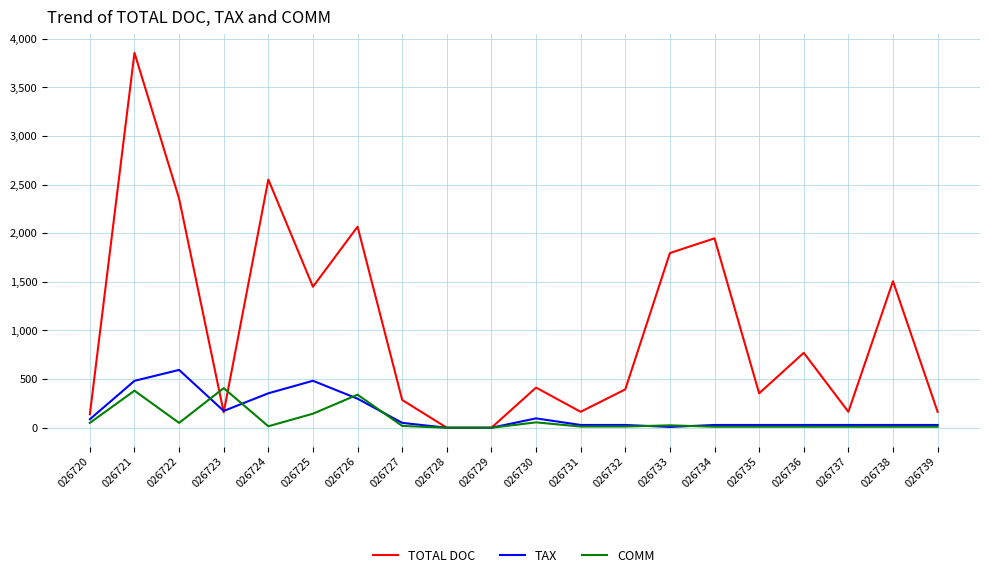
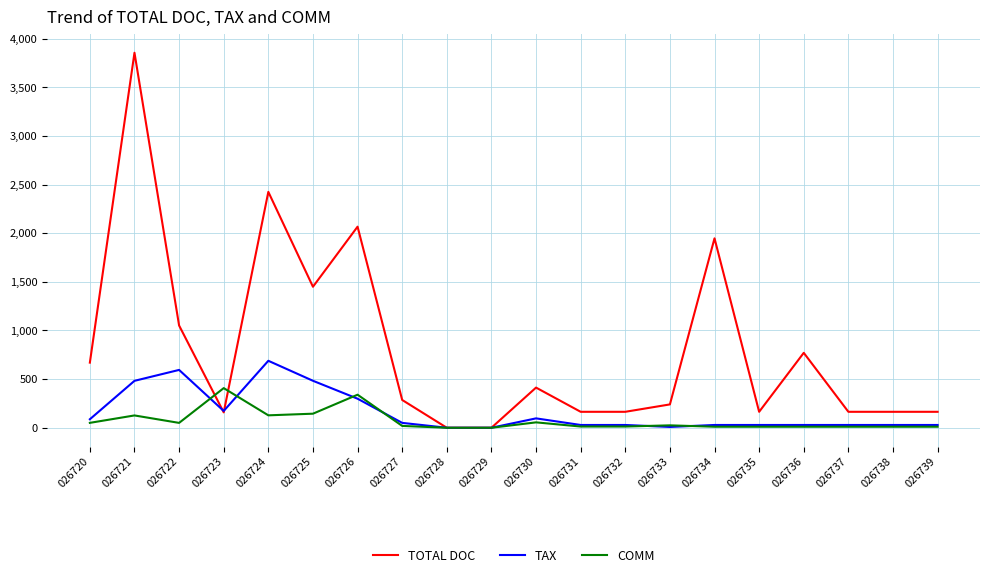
TOTAL DOC, 026720: 100 -> 700
COMM, 026721: 400 -> 100
TOTAL DOC, 026722: 2,400 -> 1,100
TOTAL DOC, 026724: 2,600 -> 2,400
TAX, 026724: 400 -> 700
COMM, 026724: 0 -> 100
TOTAL DOC, 026732: 400 -> 200
TOTAL DOC, 026733: 1,800 -> 200
TOTAL DOC, 026735: 400 -> 200
TOTAL DOC, 026738: 1,500 -> 200
